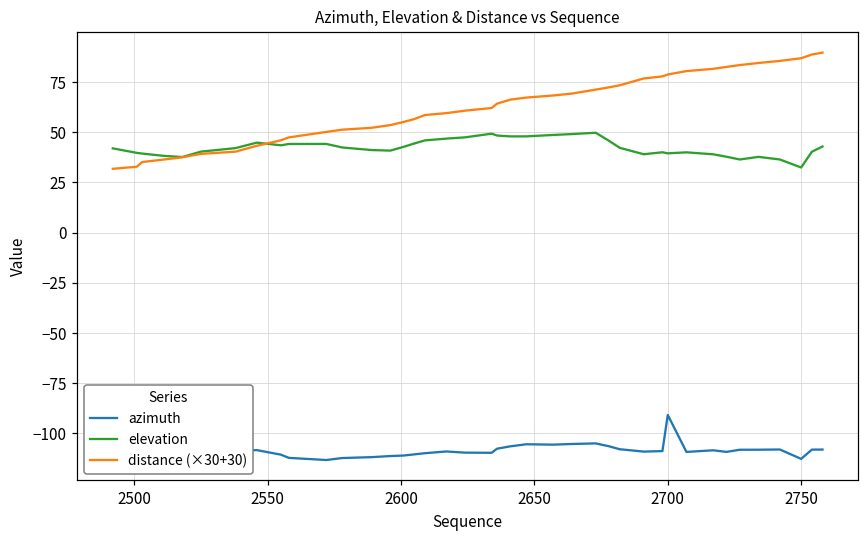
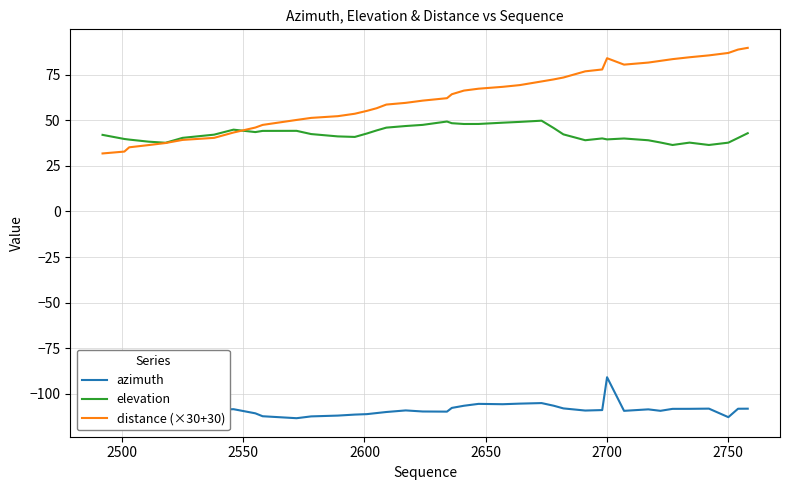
distance (×30+30), 2700: 79 -> 84
elevation, 2750: 32 -> 38
